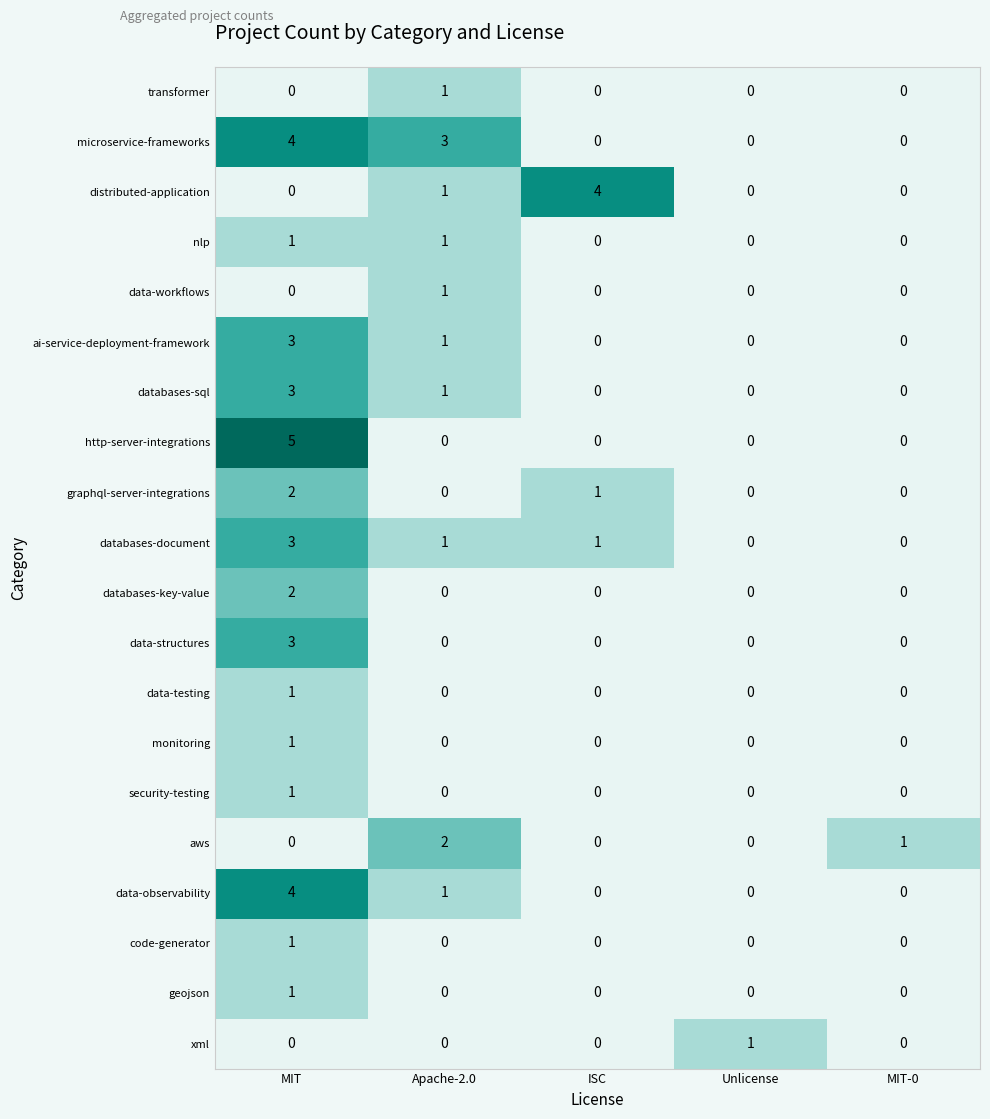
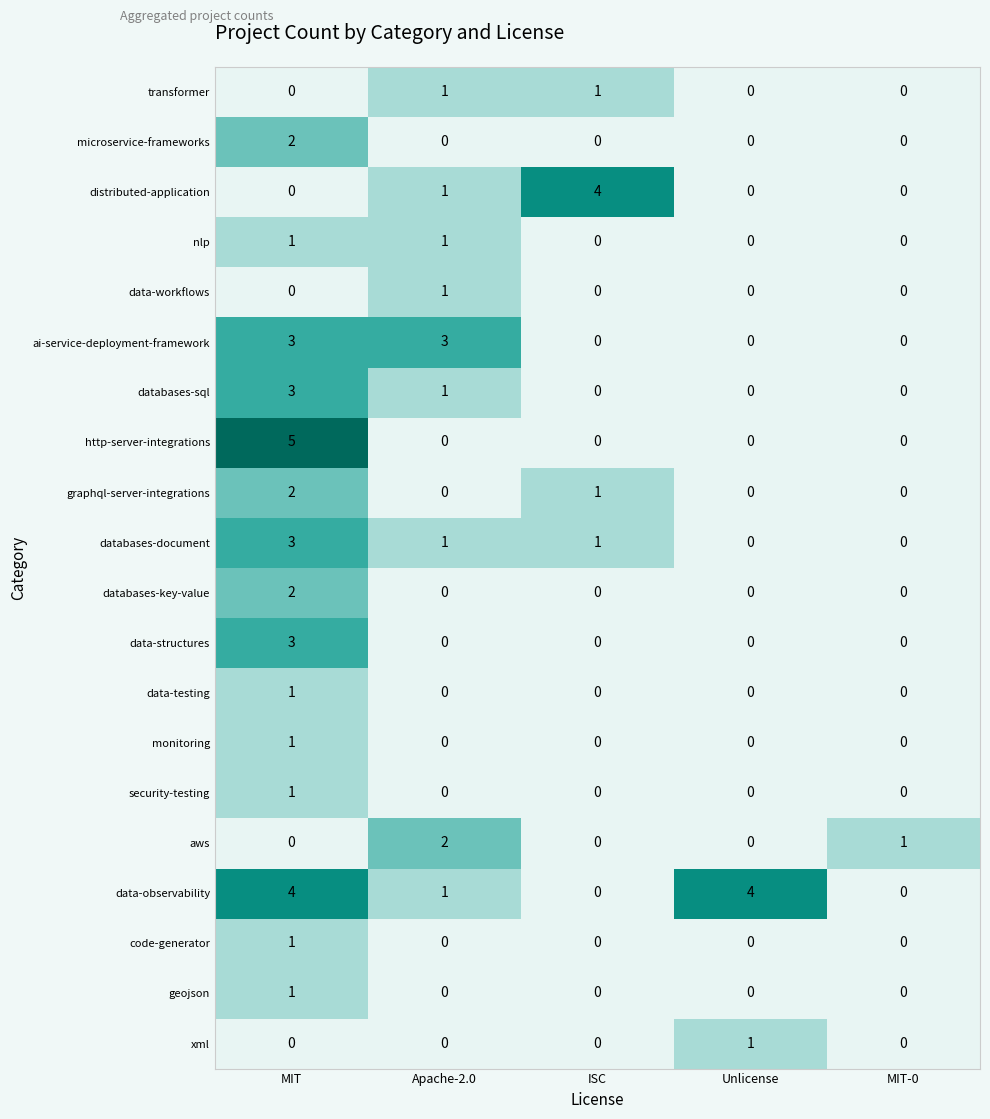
transformer, ISC: 0 -> 1
microservice-frameworks, MIT: 4 -> 2
microservice-frameworks, Apache-2.0: 3 -> 0
ai-service-deployment-framework, Apache-2.0: 1 -> 3
data-observability, Unlicense: 0 -> 4
